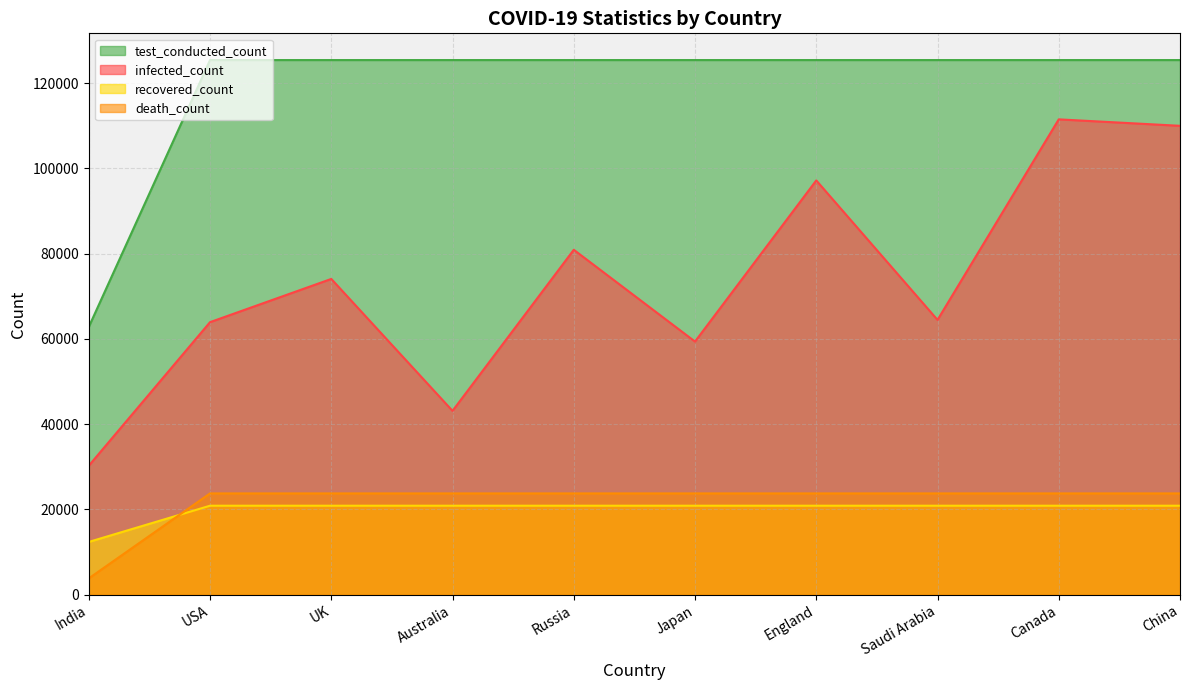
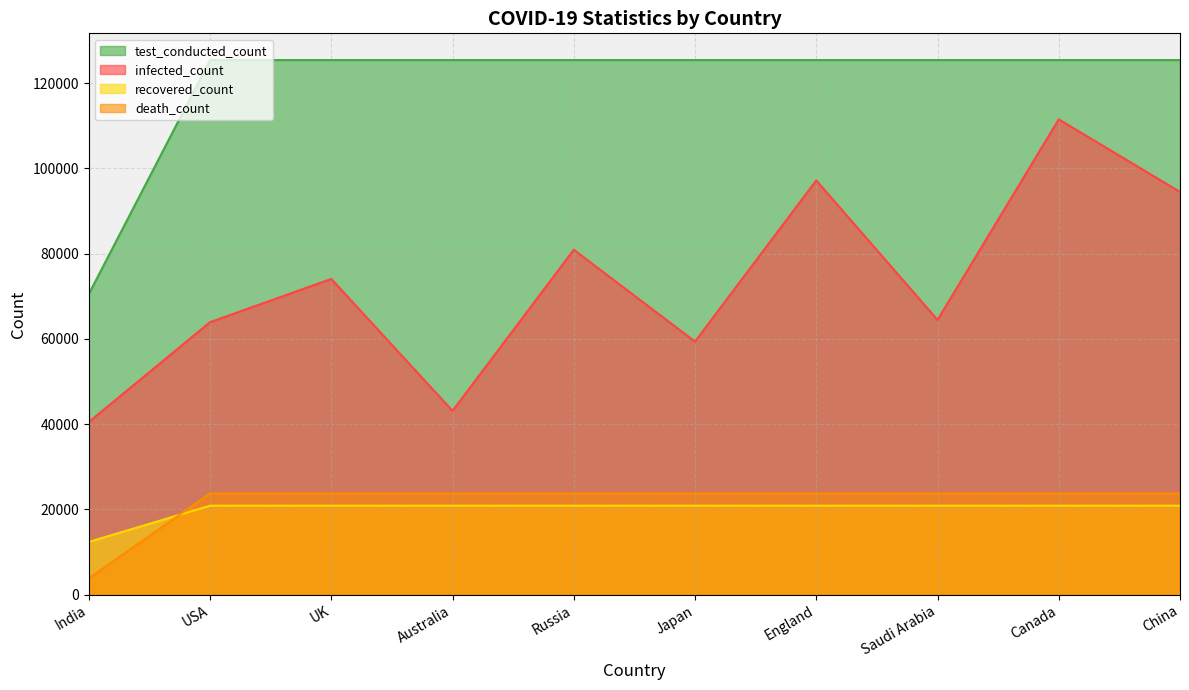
test_conducted_count, India: 63000 -> 71000
infected_count, India: 30000 -> 40000
infected_count, China: 110000 -> 94000
